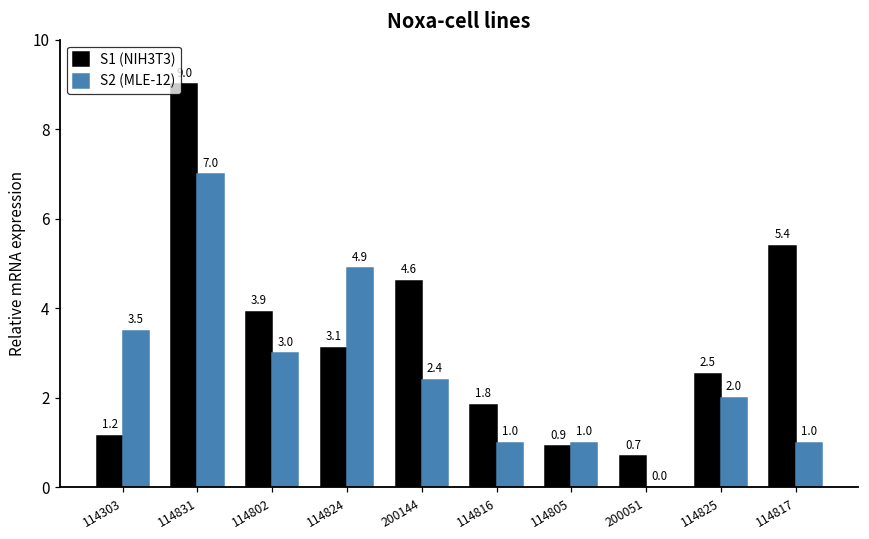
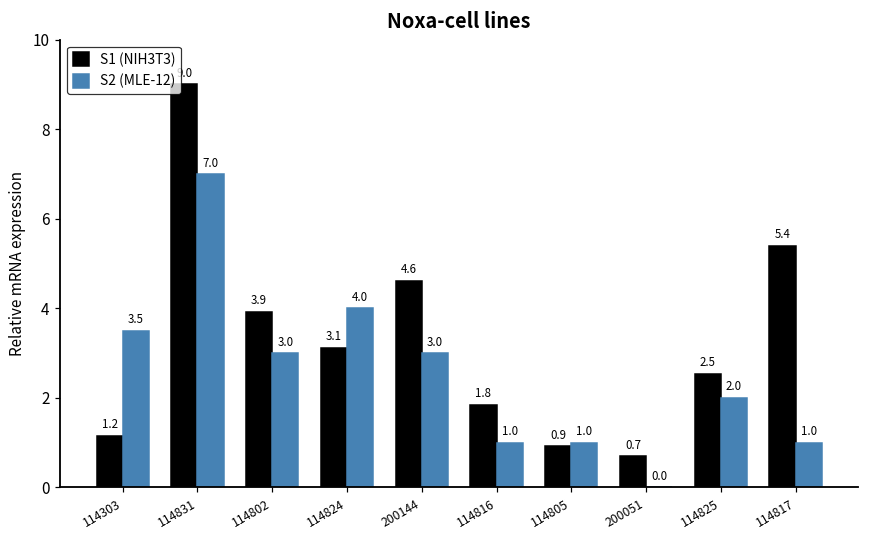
S2 (MLE-12), 114824: 4.9 -> 4.0
S2 (MLE-12), 200144: 2.4 -> 3.0
